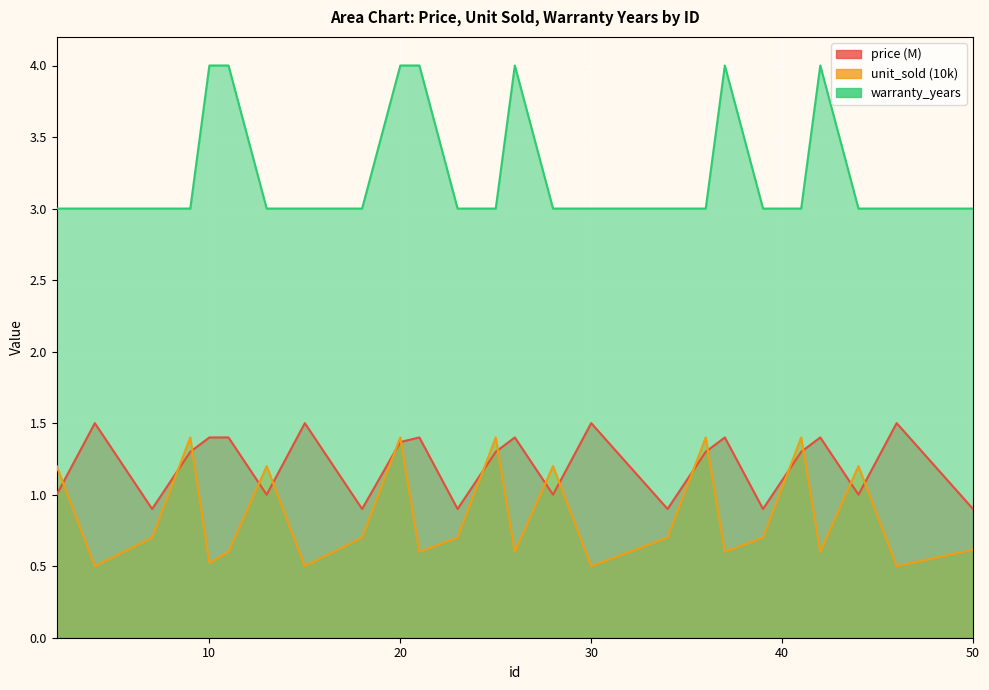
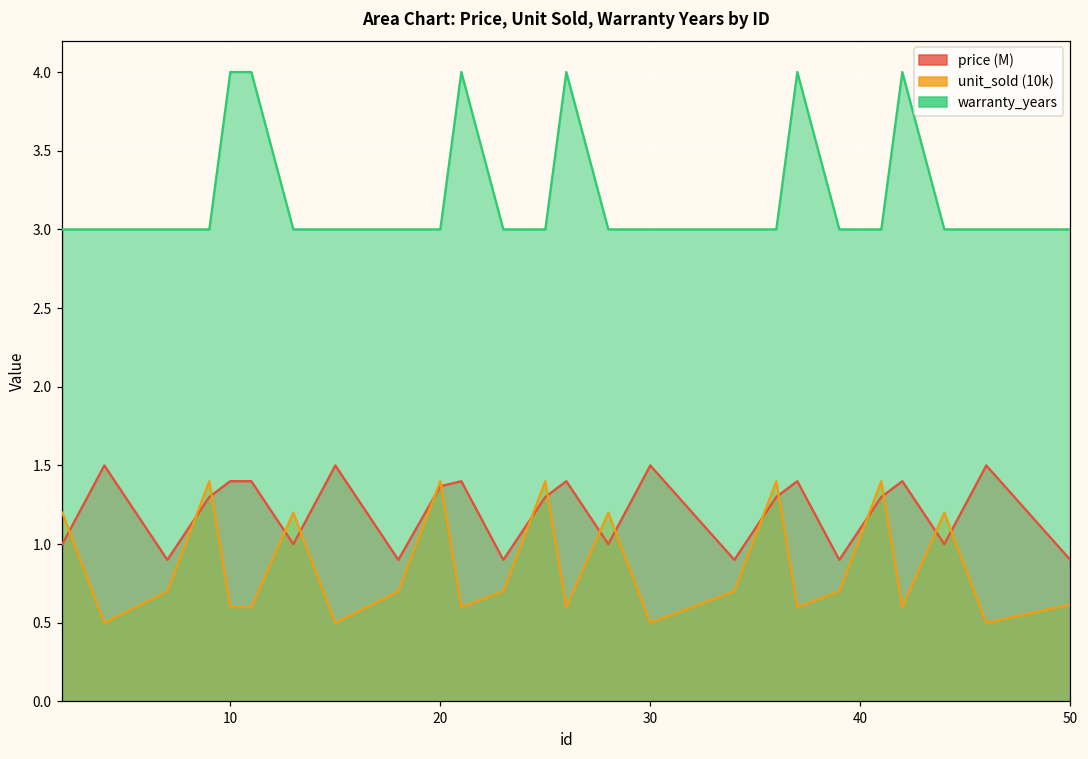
unit_sold (10k), 10: 0.52 -> 0.60
warranty_years, 20: 4 -> 3
